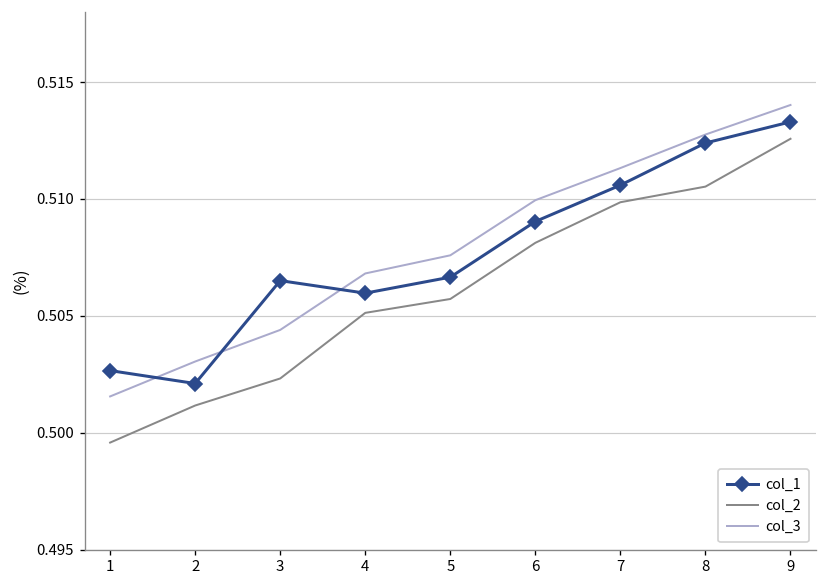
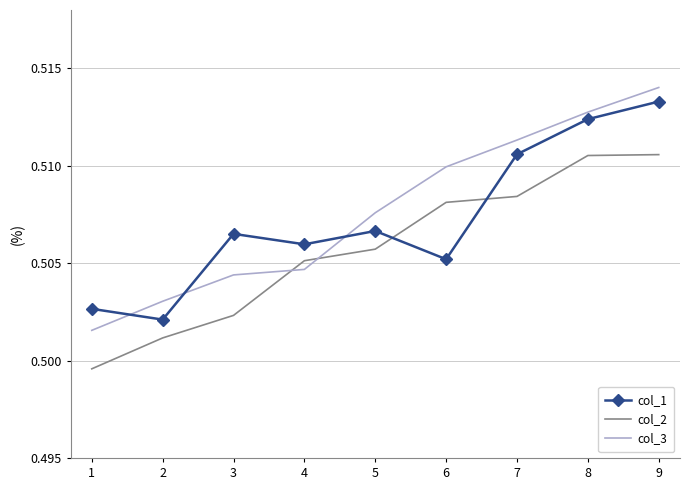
col_3, 4: 0.5068 -> 0.5047
col_1, 6: 0.5090 -> 0.5052
col_2, 7: 0.5099 -> 0.5084
col_2, 9: 0.5126 -> 0.5106
